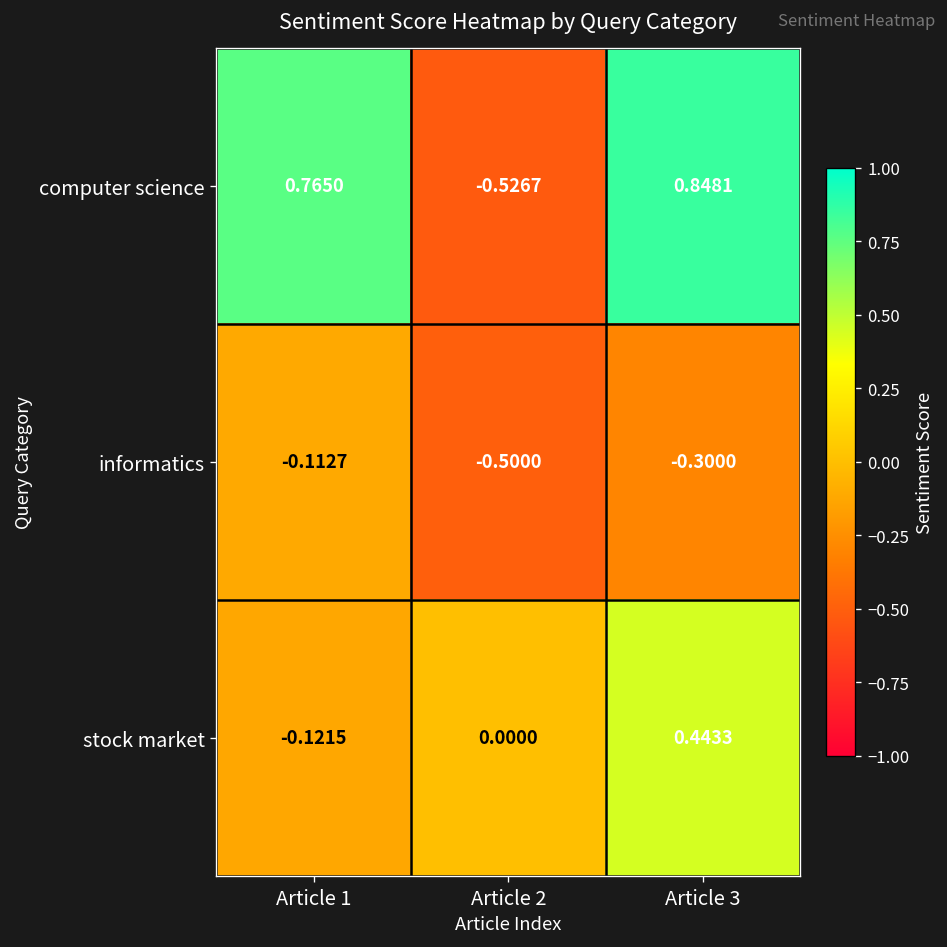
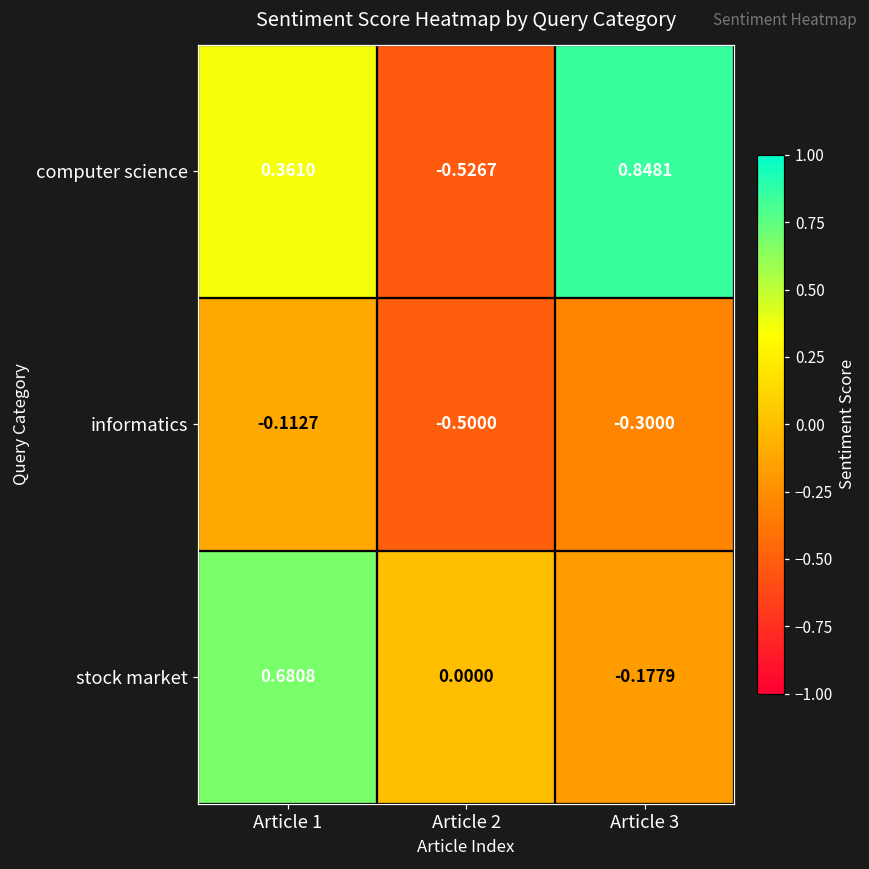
computer science, Article 1: 0.7650 -> 0.3610
stock market, Article 1: -0.1215 -> 0.6808
stock market, Article 3: 0.4433 -> -0.1779
